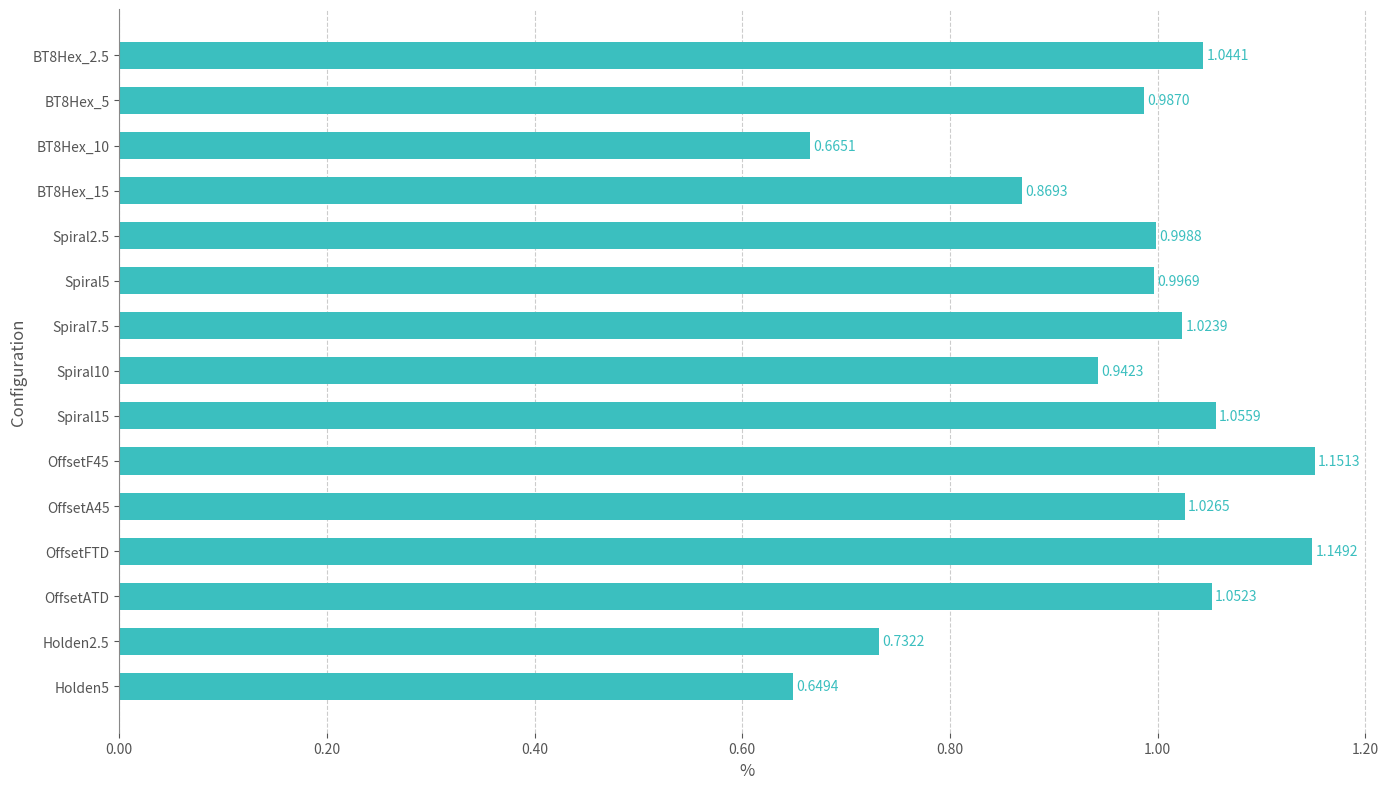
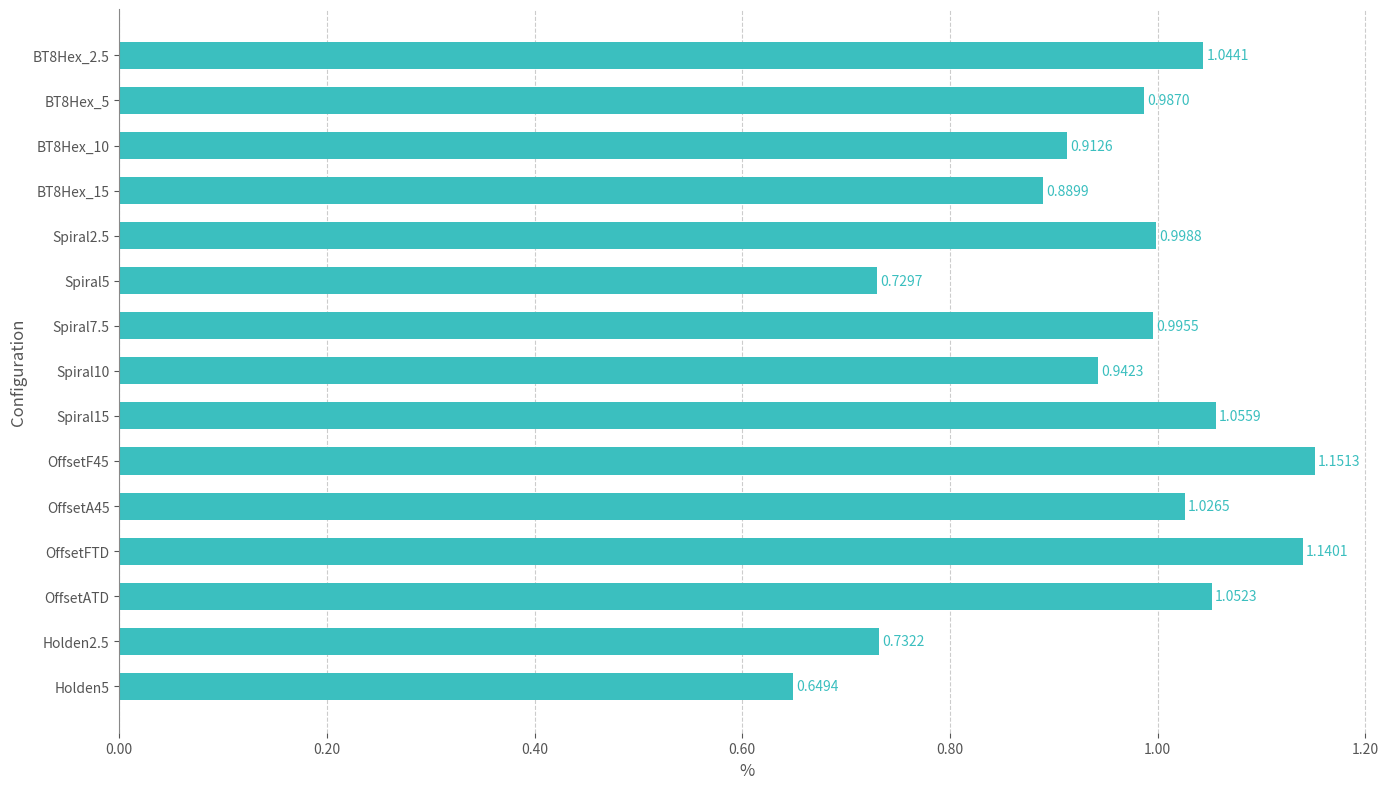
BT8Hex_10: 0.6651 -> 0.9126
BT8Hex_15: 0.8693 -> 0.8899
Spiral5: 0.9969 -> 0.7297
Spiral7.5: 1.0239 -> 0.9955
OffsetFTD: 1.1492 -> 1.1401
